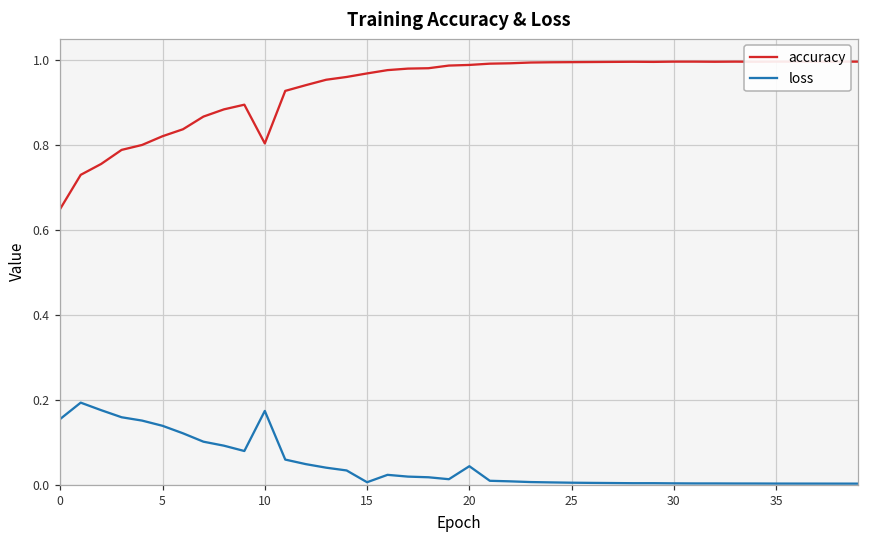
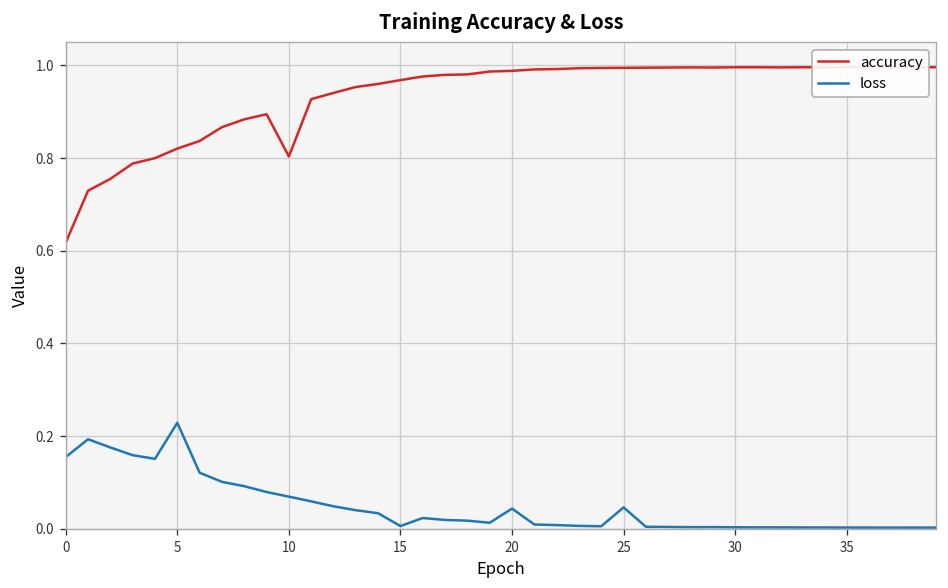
accuracy, 0: 0.65 -> 0.62
loss, 5: 0.14 -> 0.23
loss, 10: 0.17 -> 0.07
loss, 25: 0.00 -> 0.05
